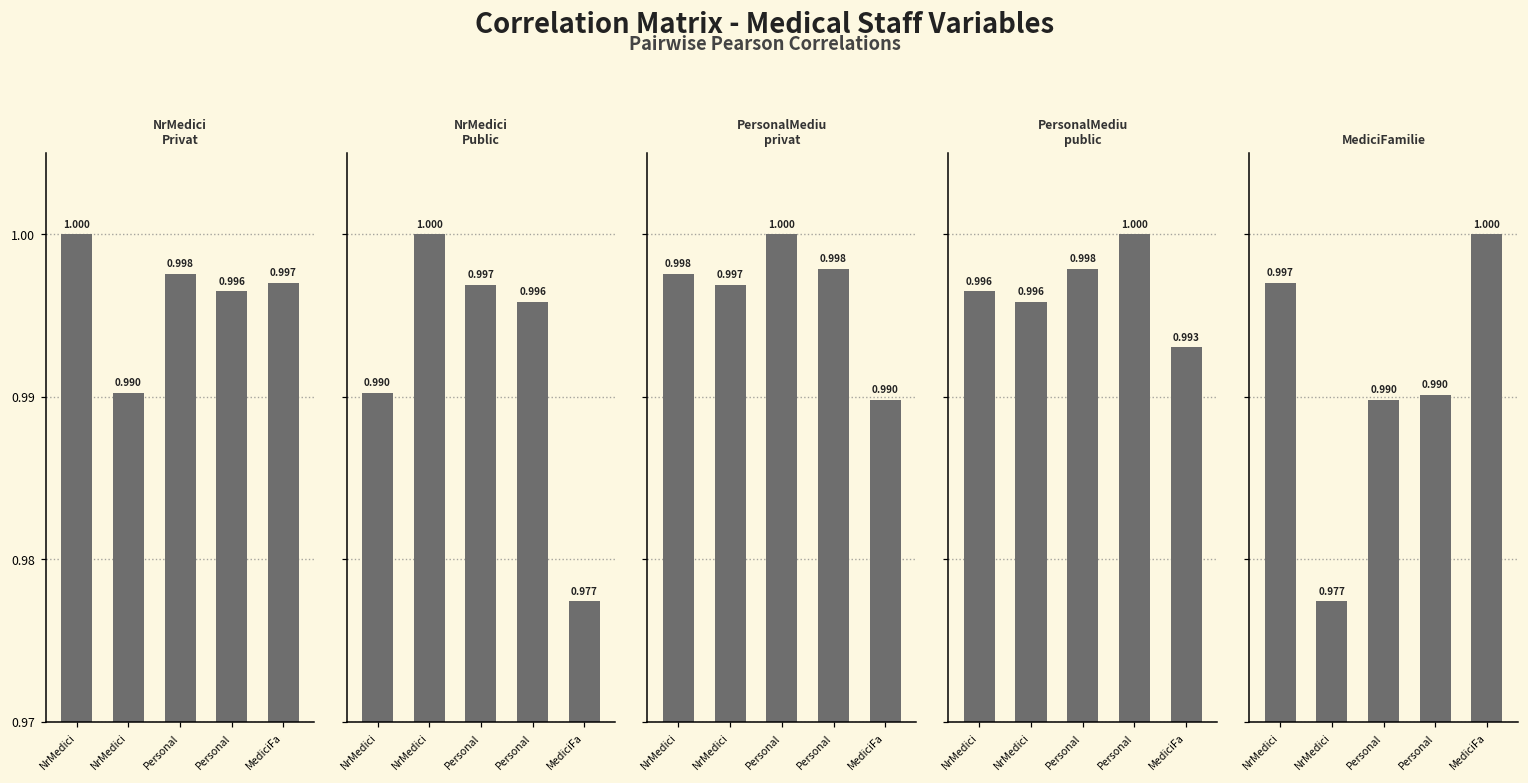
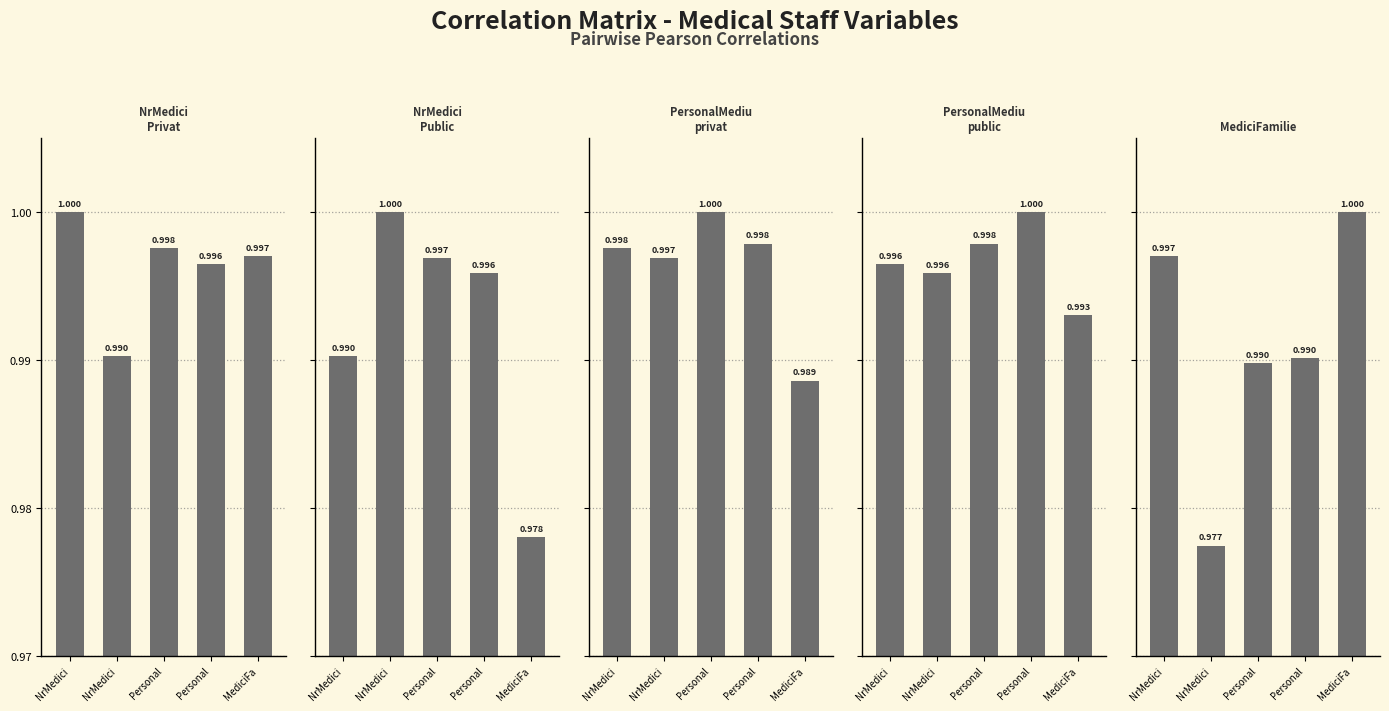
NrMedici Public, MediciFa: 0.977 -> 0.978
PersonalMediu privat, MediciFa: 0.990 -> 0.989
